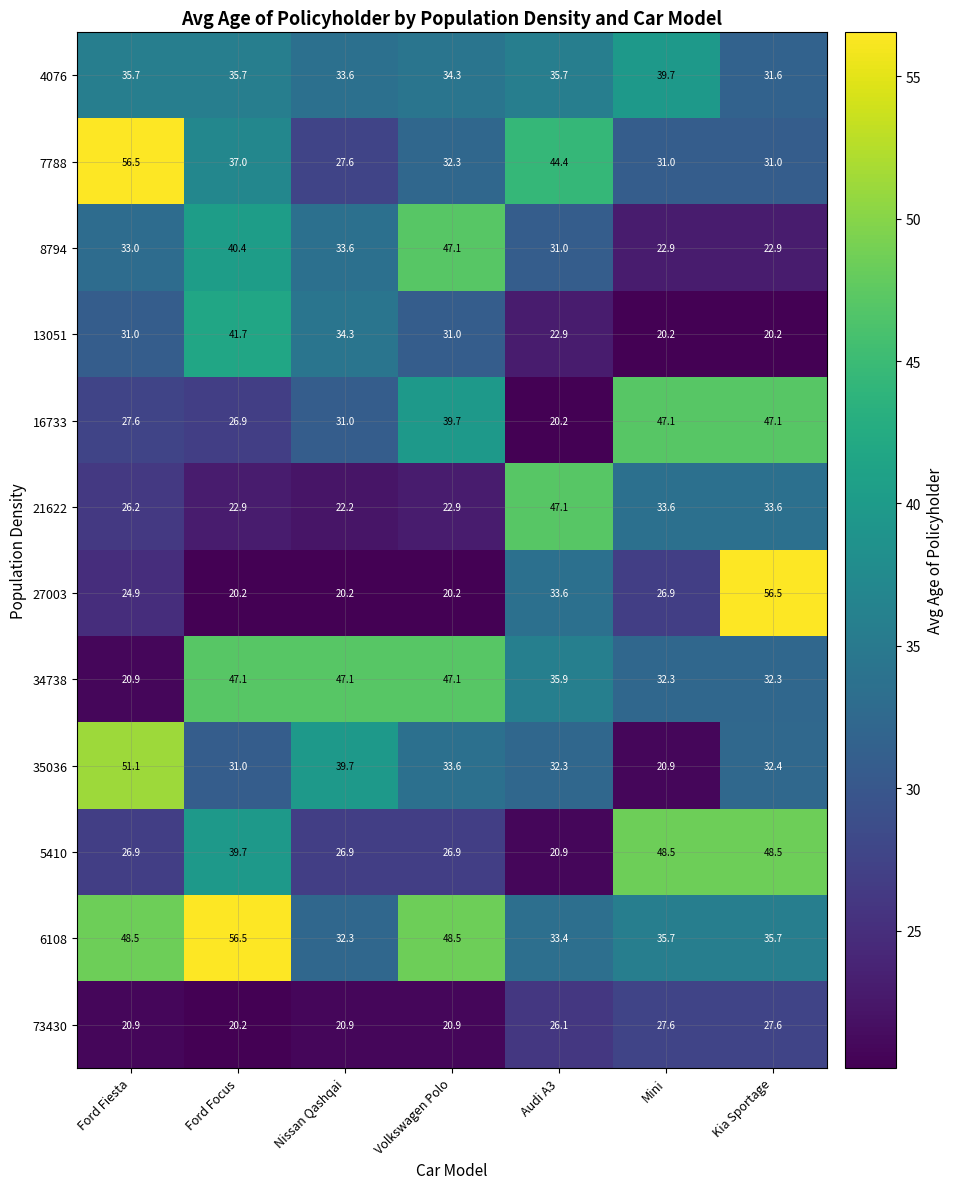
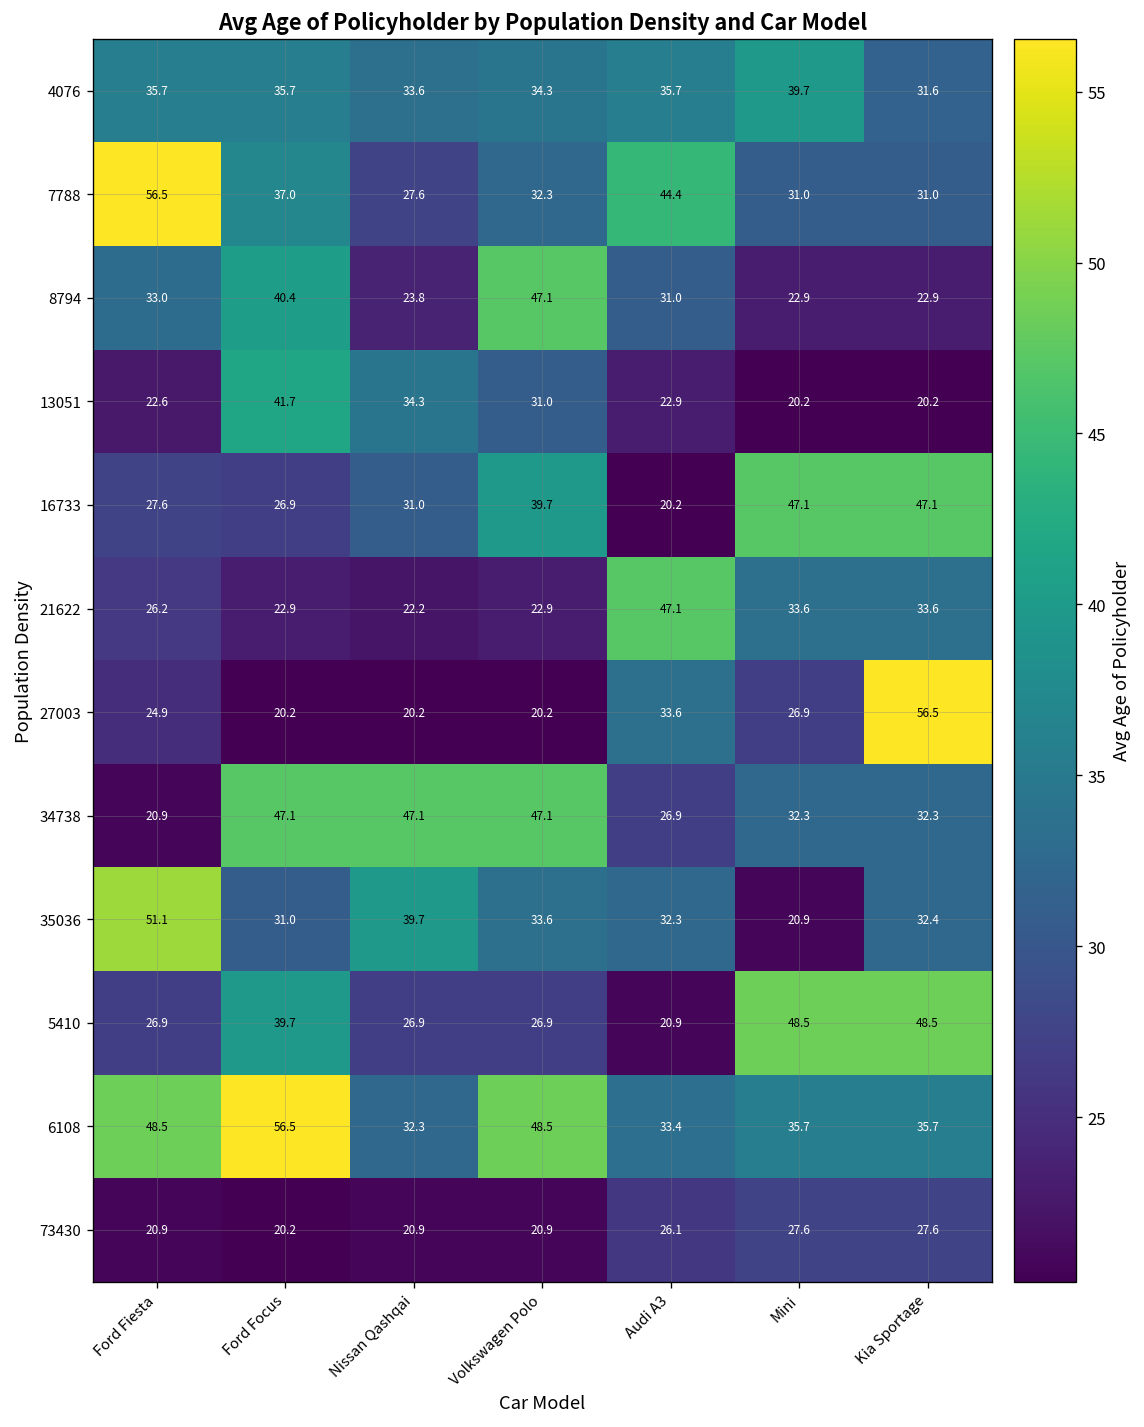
8794, Nissan Qashqai: 33.6 -> 23.8
13051, Ford Fiesta: 31.0 -> 22.6
34738, Audi A3: 35.9 -> 26.9
